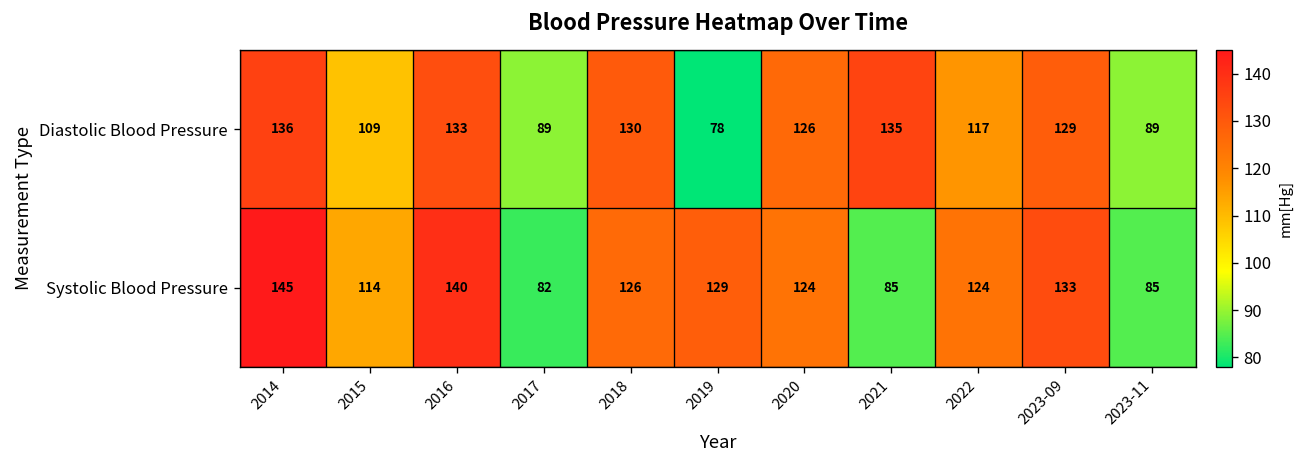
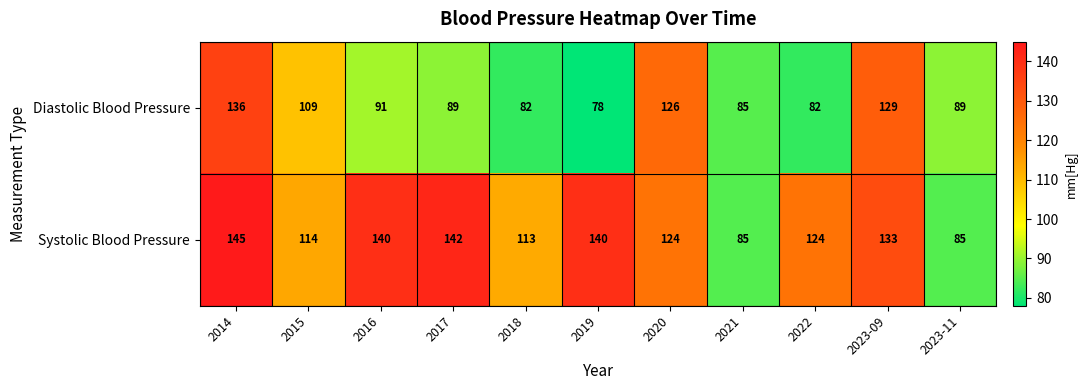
Diastolic Blood Pressure, 2016: 133 -> 91
Diastolic Blood Pressure, 2018: 130 -> 82
Diastolic Blood Pressure, 2021: 135 -> 85
Diastolic Blood Pressure, 2022: 117 -> 82
Systolic Blood Pressure, 2017: 82 -> 142
Systolic Blood Pressure, 2018: 126 -> 113
Systolic Blood Pressure, 2019: 129 -> 140
